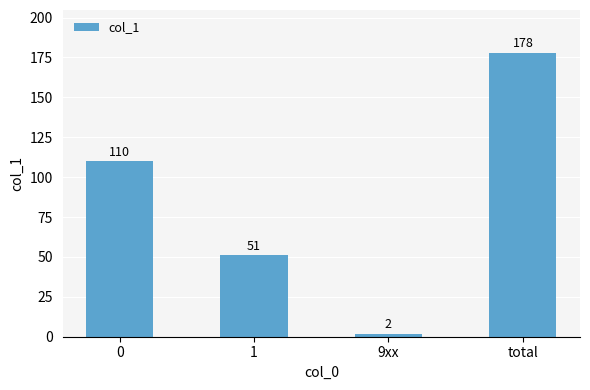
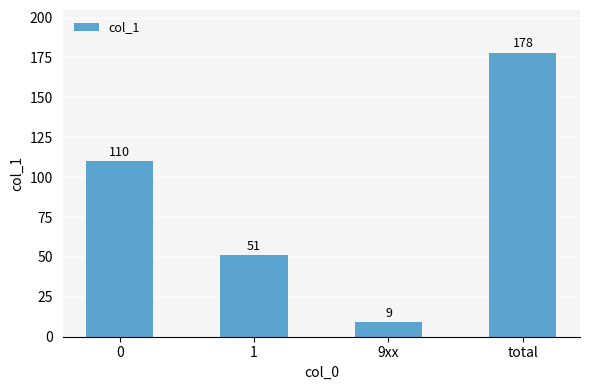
9xx: 2 -> 9
